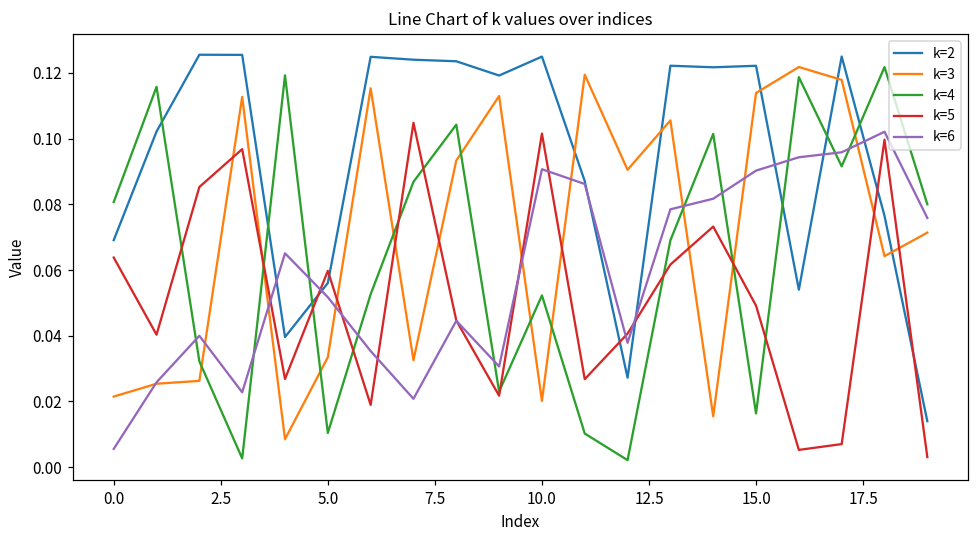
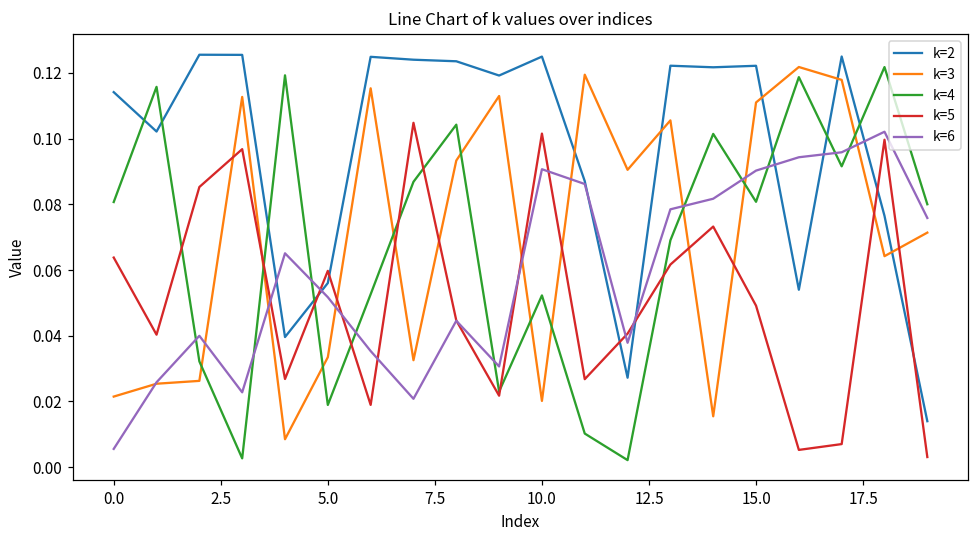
k=2, 0.0: 0.069 -> 0.114
k=4, 5.0: 0.010 -> 0.019
k=3, 15.0: 0.114 -> 0.111
k=4, 15.0: 0.016 -> 0.081
